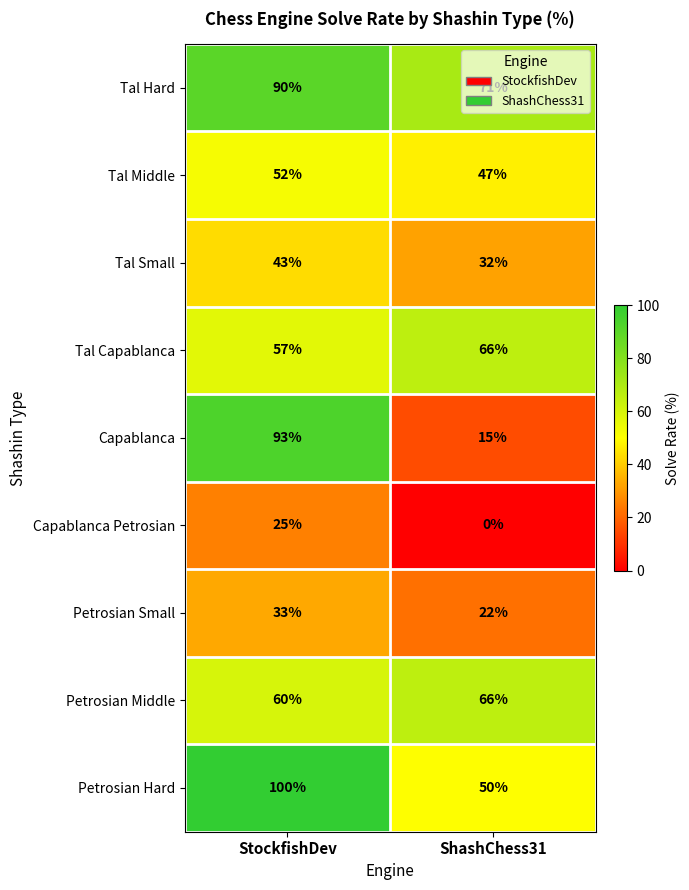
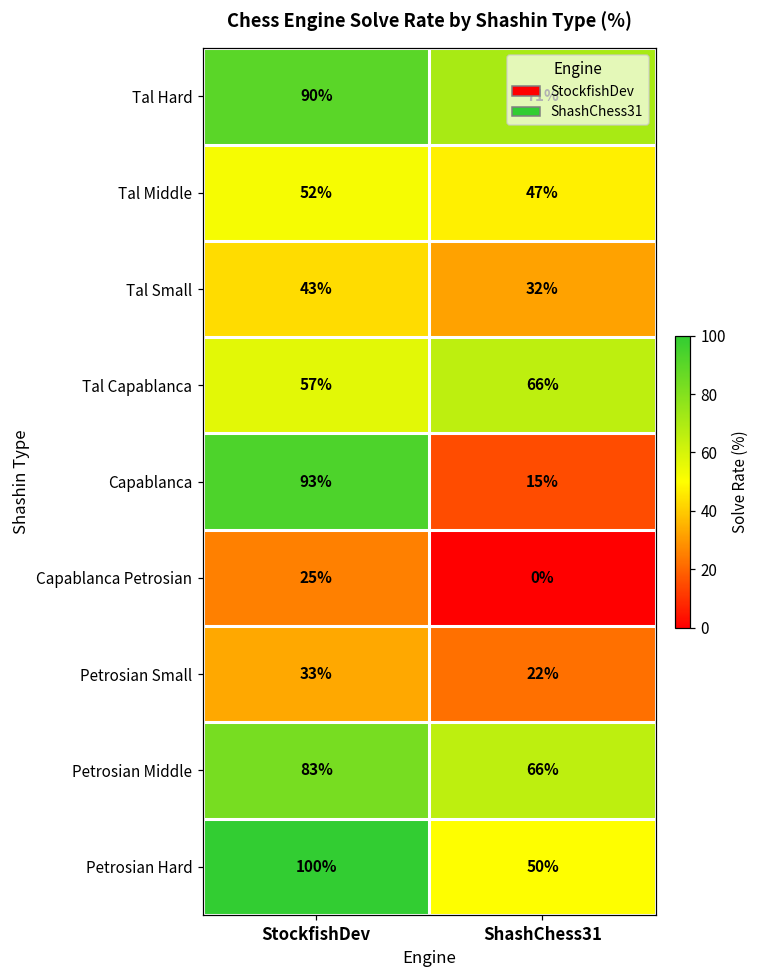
Petrosian Middle, StockfishDev: 60% -> 83%
